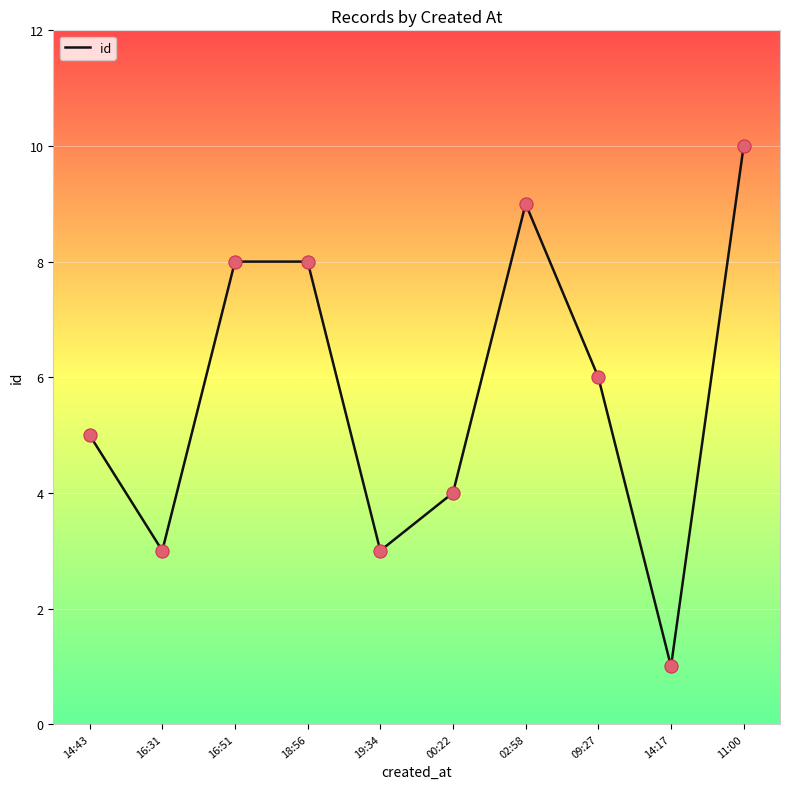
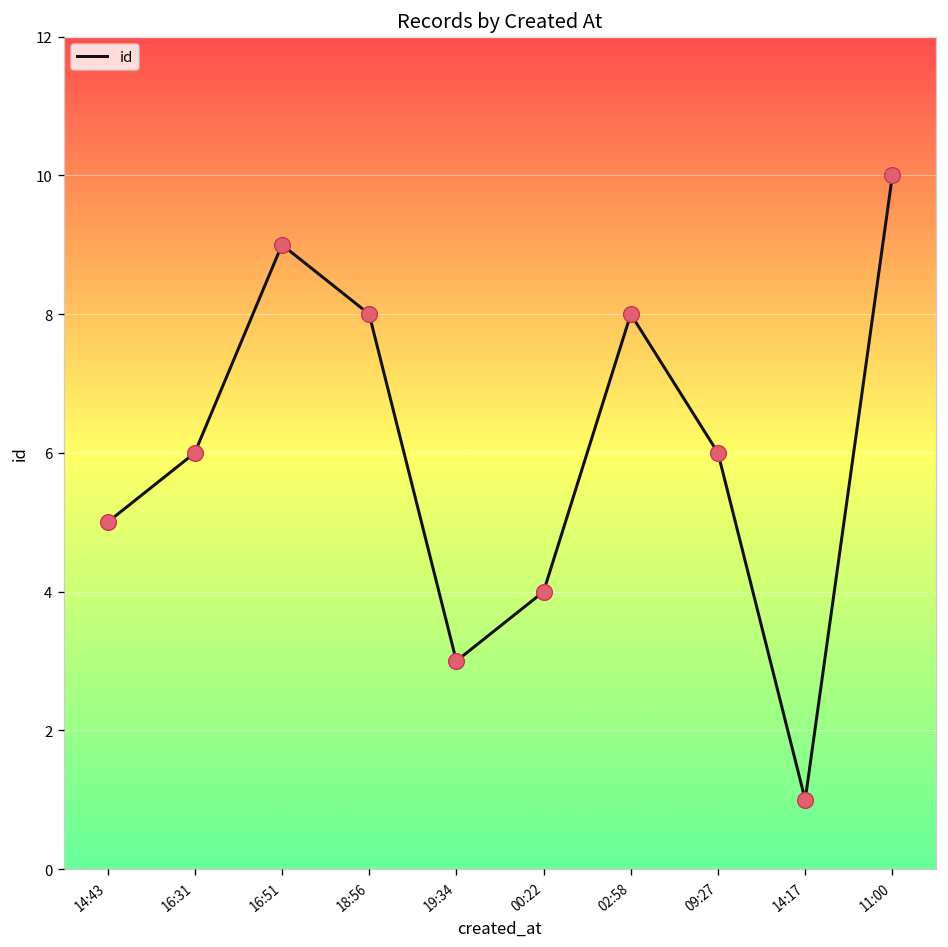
16:31: 3 -> 6
16:51: 8 -> 9
02:58: 9 -> 8
